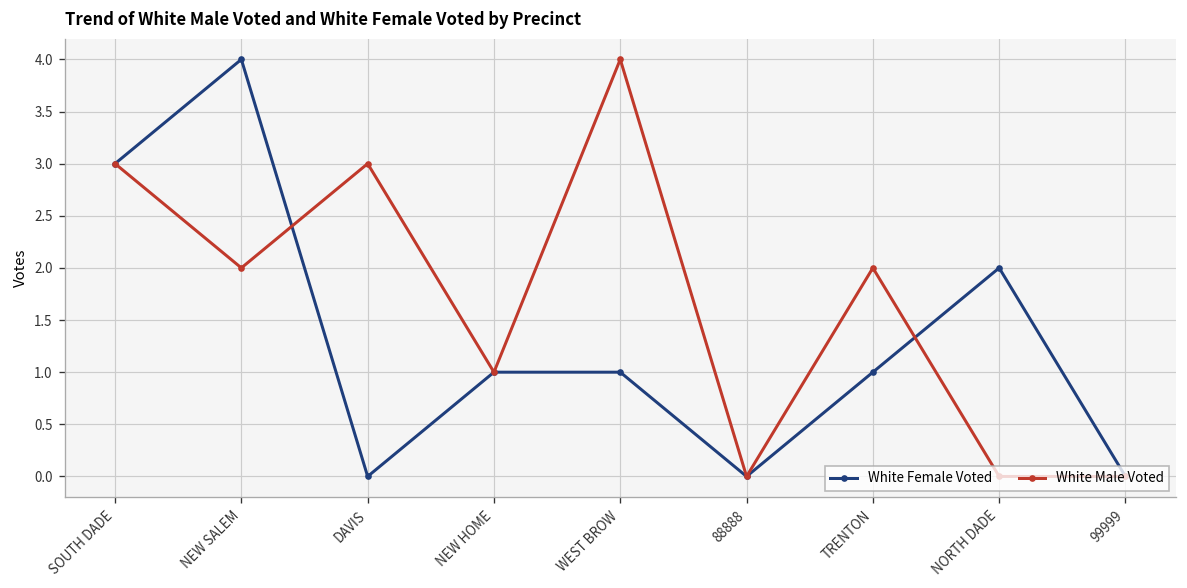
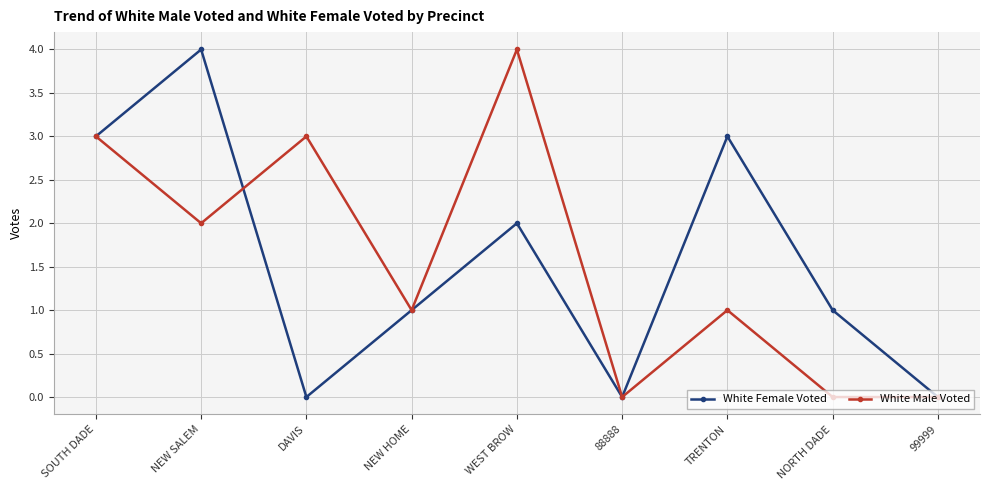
White Female Voted, WEST BROW: 1 -> 2
White Female Voted, TRENTON: 1 -> 3
White Male Voted, TRENTON: 2 -> 1
White Female Voted, NORTH DADE: 2 -> 1
